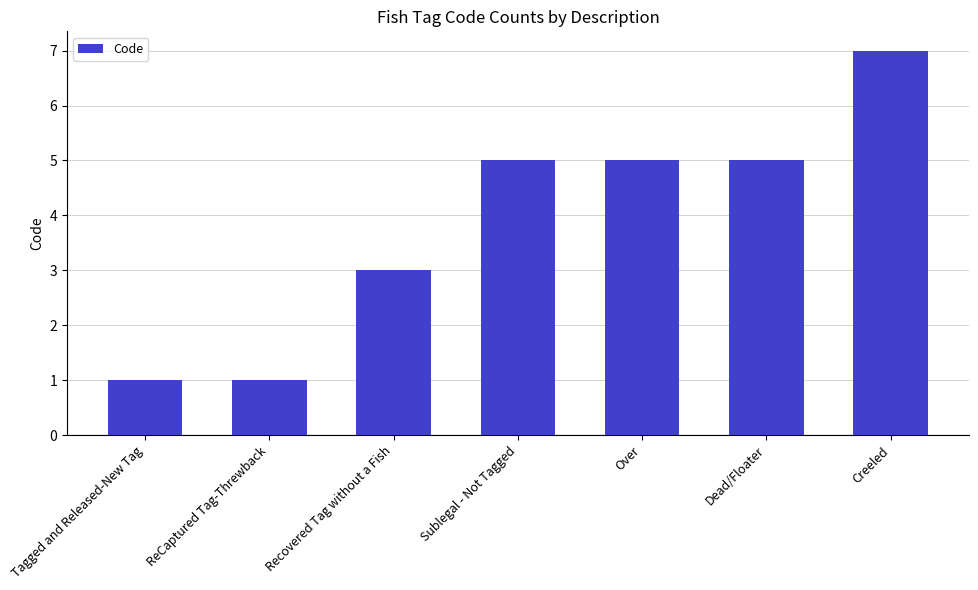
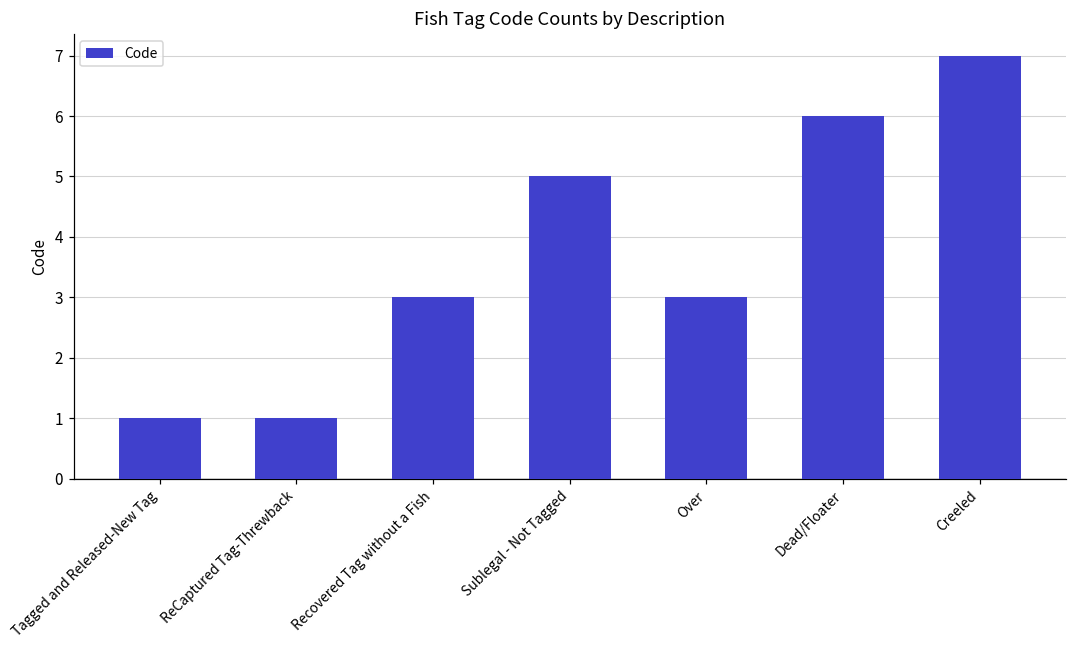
Over: 5 -> 3
Dead/Floater: 5 -> 6
